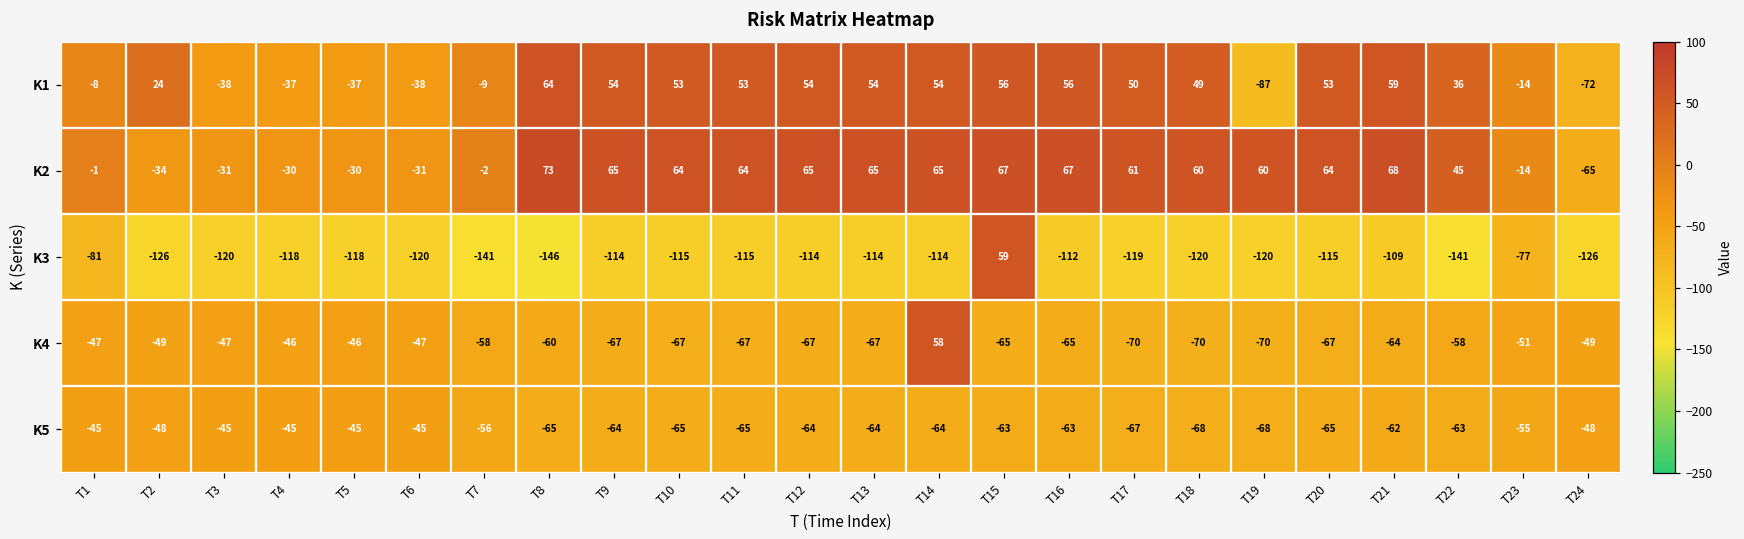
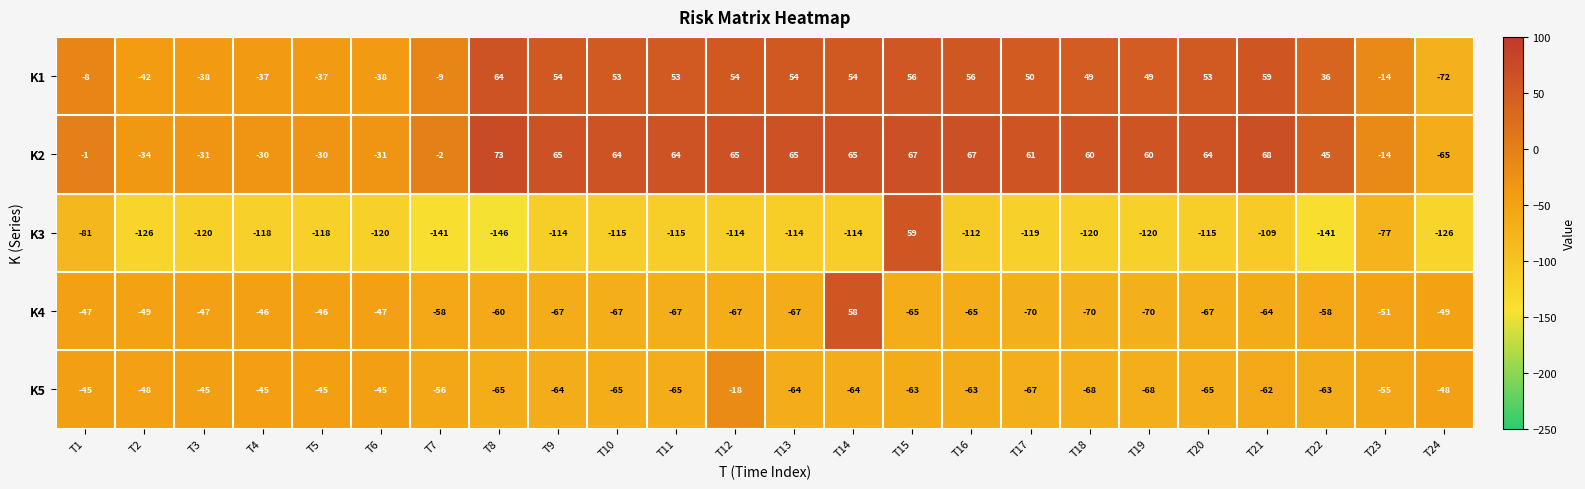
K1, T2: 24 -> -42
K1, T19: -87 -> 49
K5, T12: -64 -> -18
